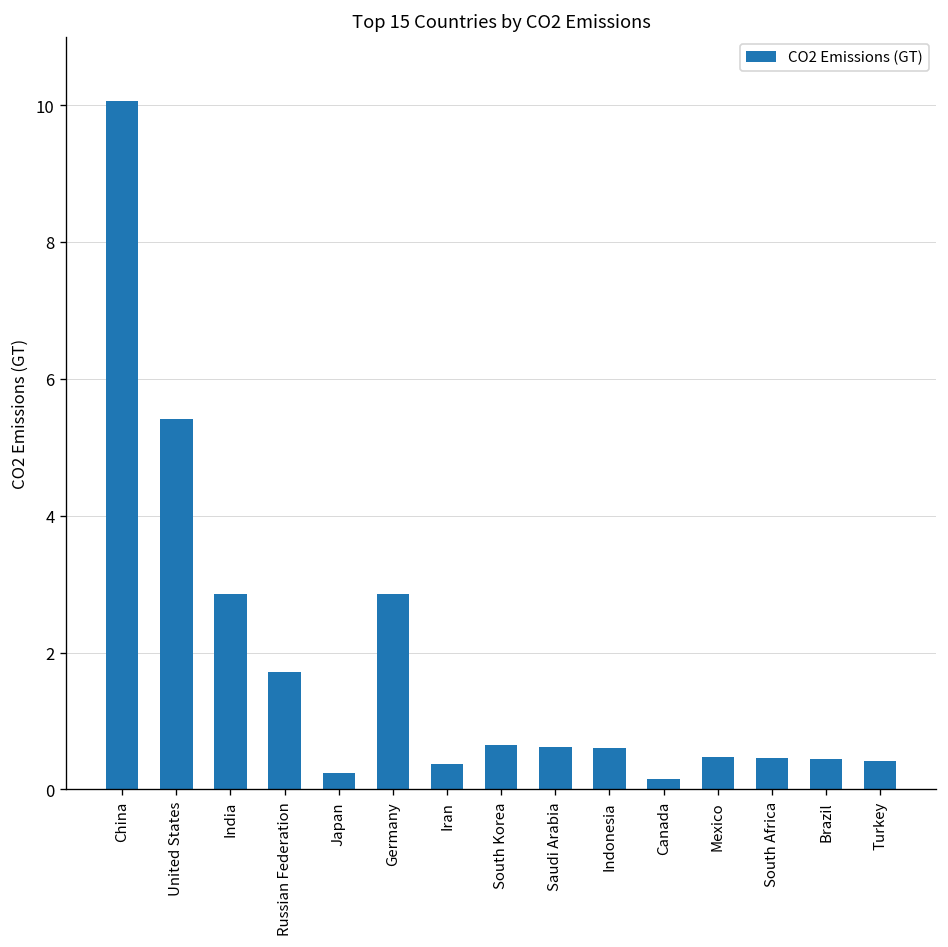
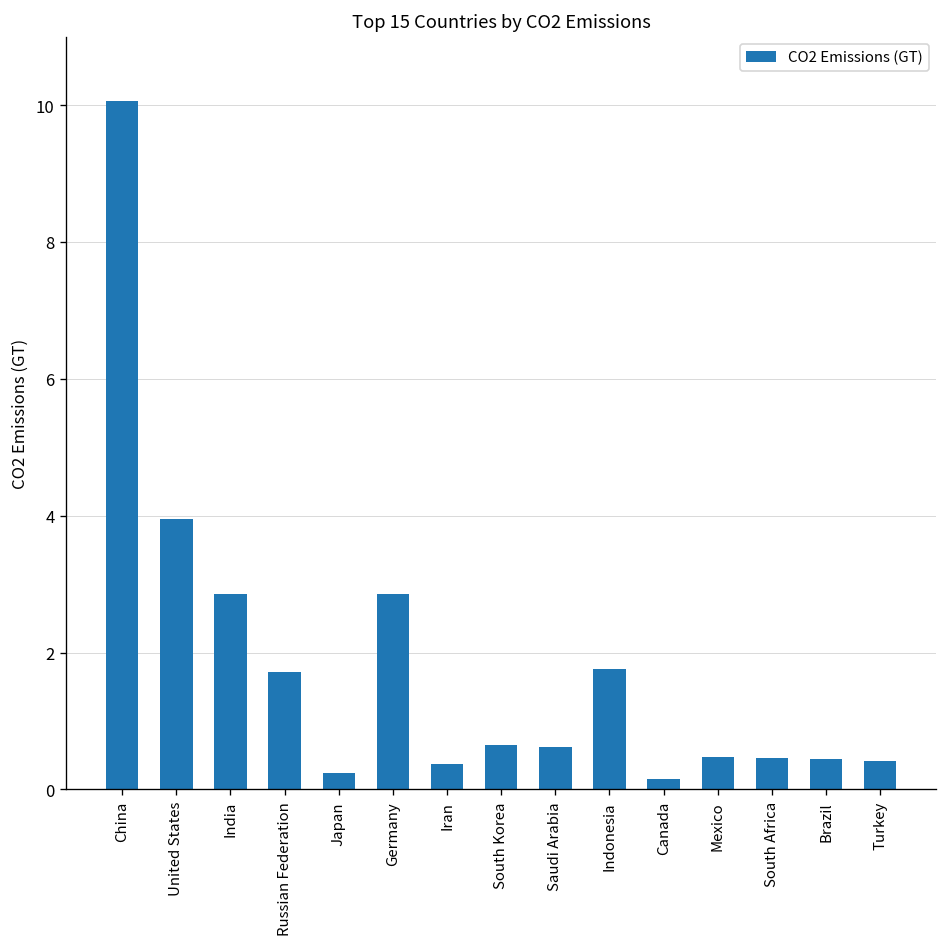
United States: 5.4 -> 4.0
Indonesia: 0.6 -> 1.8
